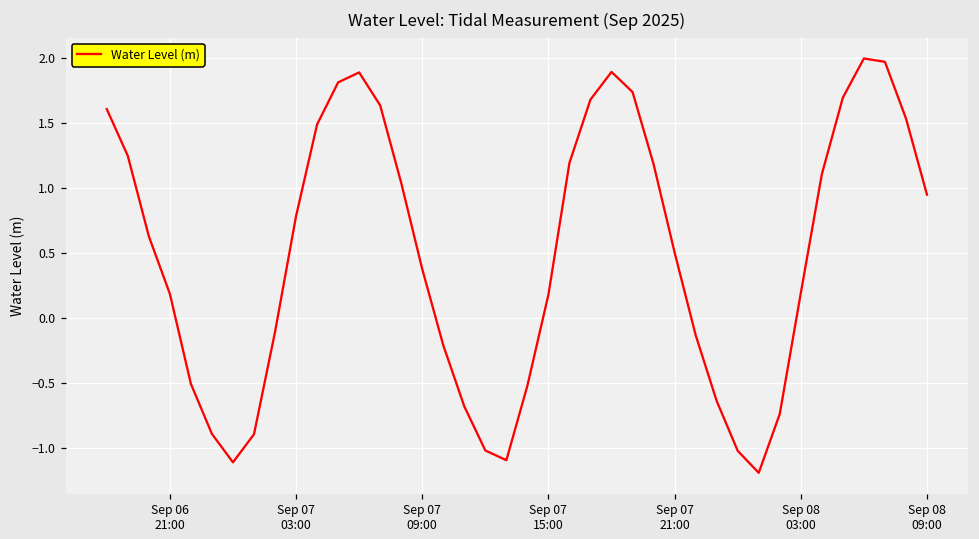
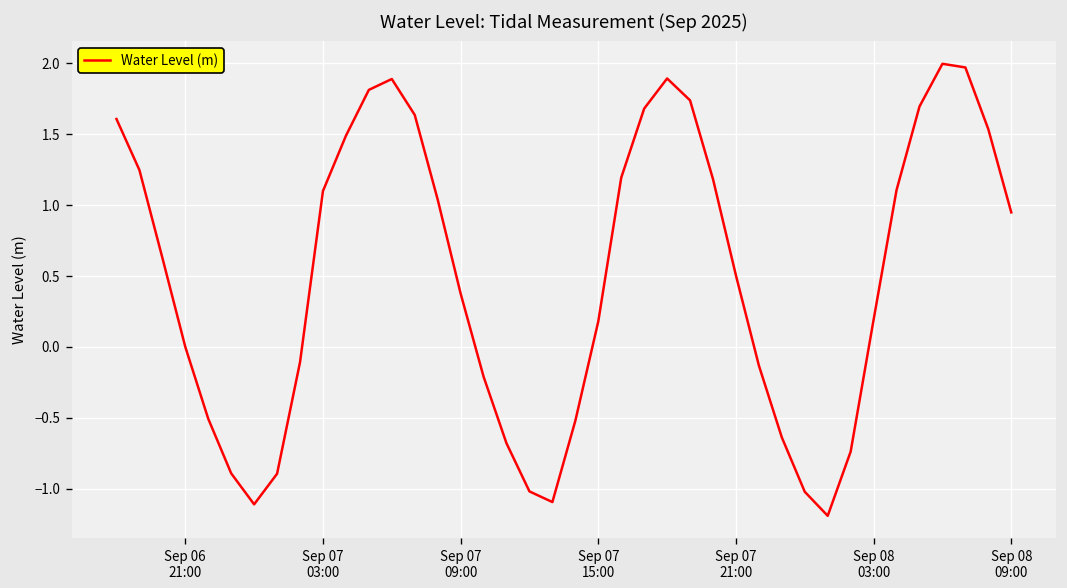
Sep 06 21:00: 0.19 -> 0.00
Sep 07 03:00: 0.78 -> 1.10
